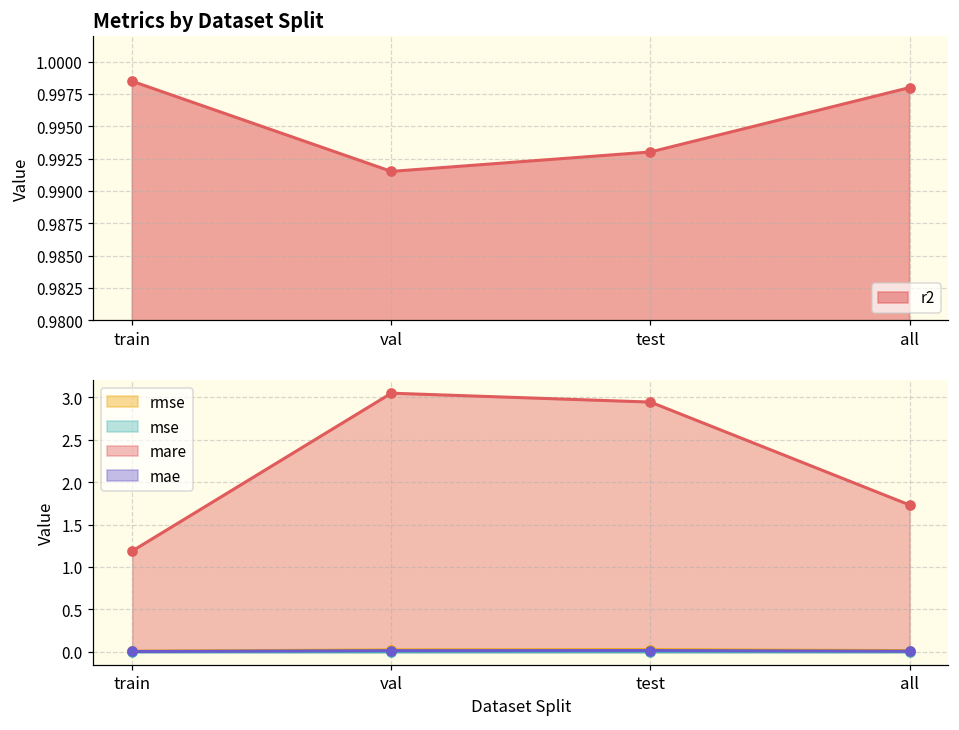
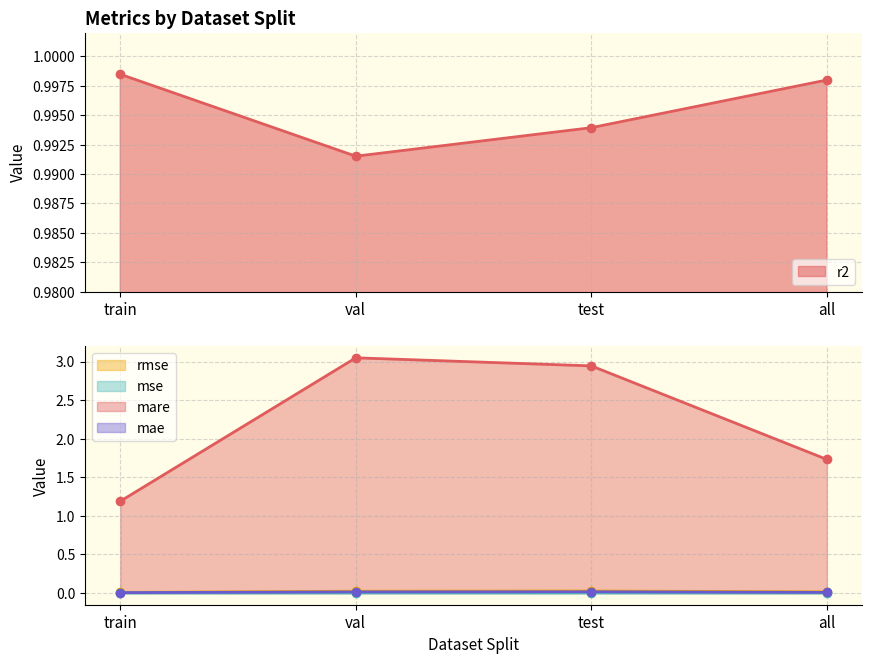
Metrics by Dataset Split, test: 0.9930 -> 0.9939
